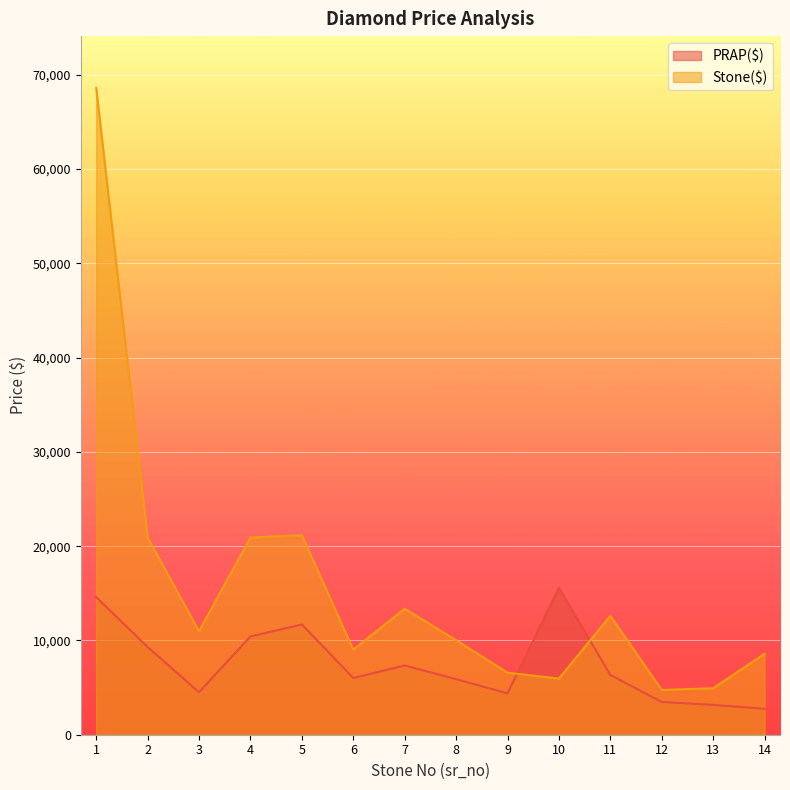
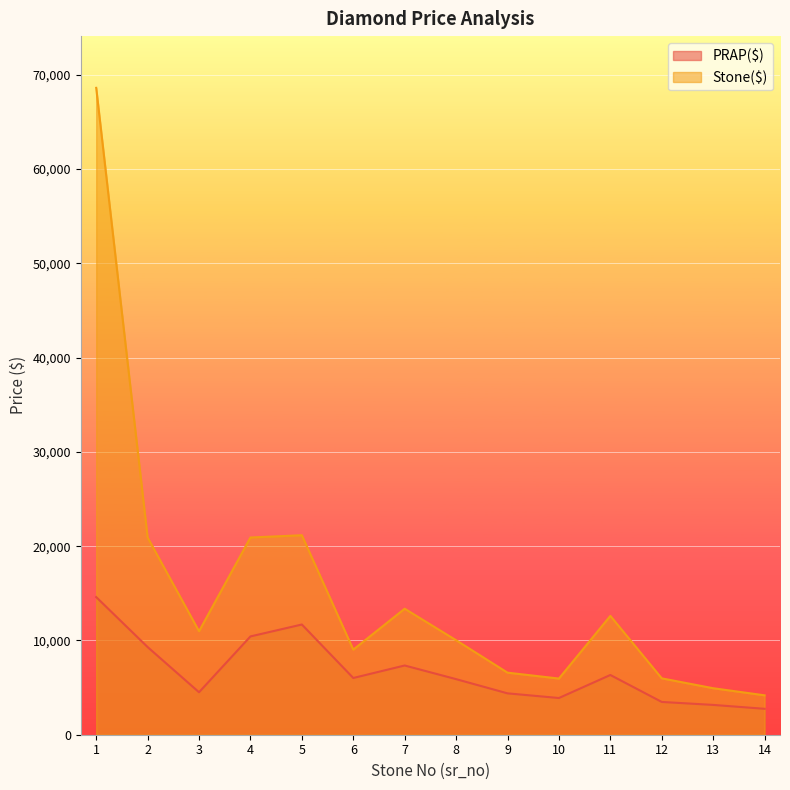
PRAP($), 10: 16,000 -> 4,000
Stone($), 12: 5,000 -> 6,000
Stone($), 14: 9,000 -> 4,000
